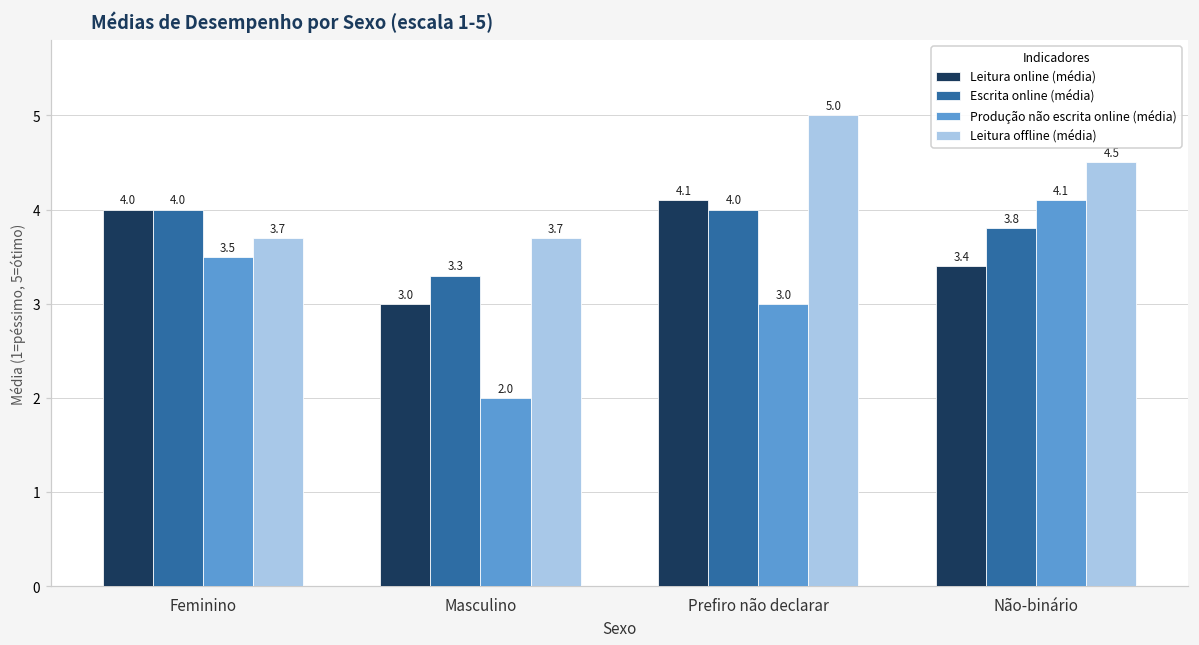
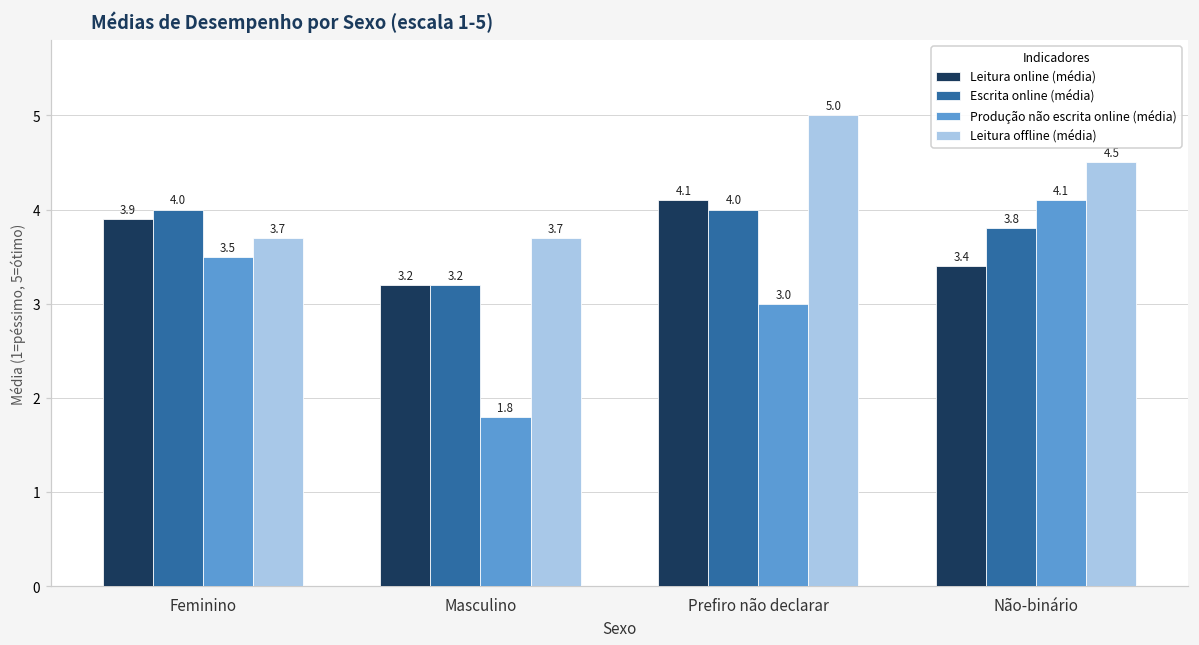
Leitura online (média), Feminino: 4.0 -> 3.9
Leitura online (média), Masculino: 3.0 -> 3.2
Escrita online (média), Masculino: 3.3 -> 3.2
Produção não escrita online (média), Masculino: 2.0 -> 1.8
